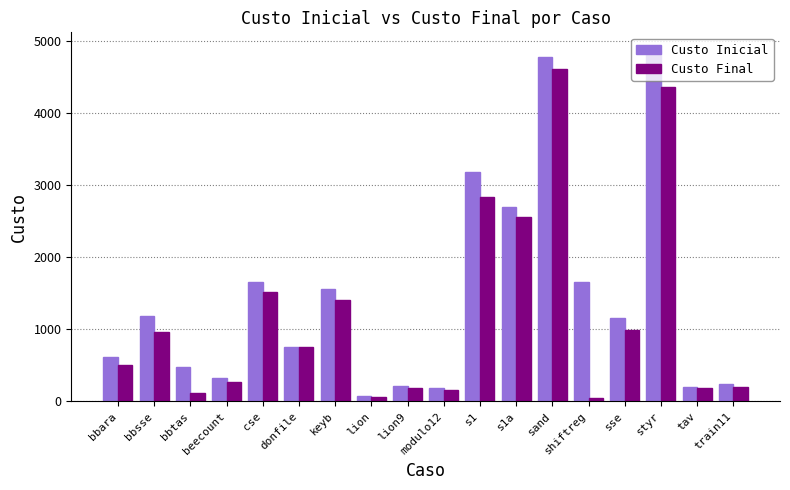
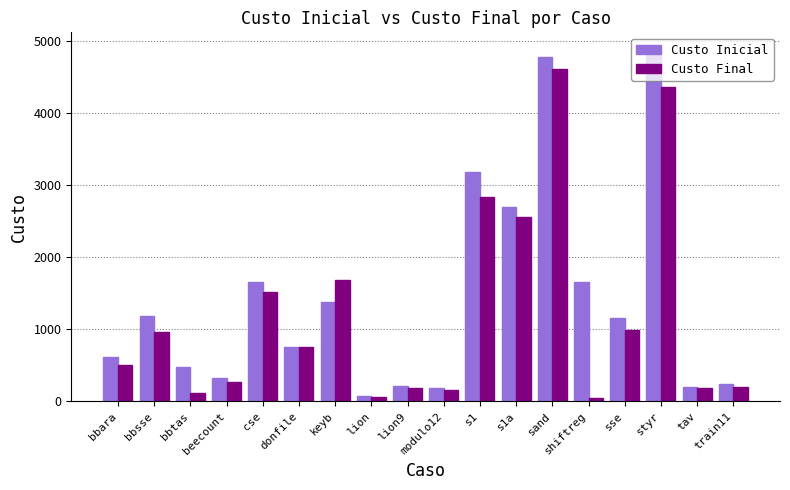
Custo Inicial, keyb: 1600 -> 1400
Custo Final, keyb: 1400 -> 1700
